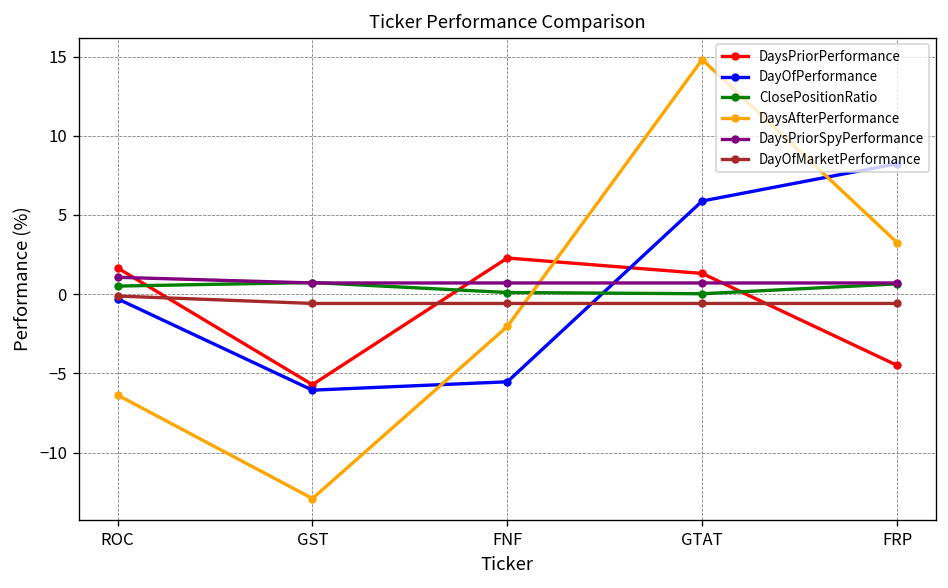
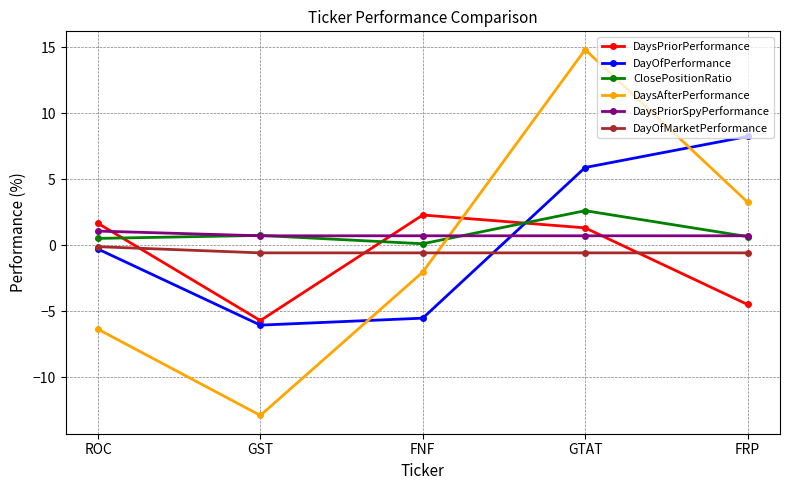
ClosePositionRatio, GTAT: 0.0 -> 2.6
